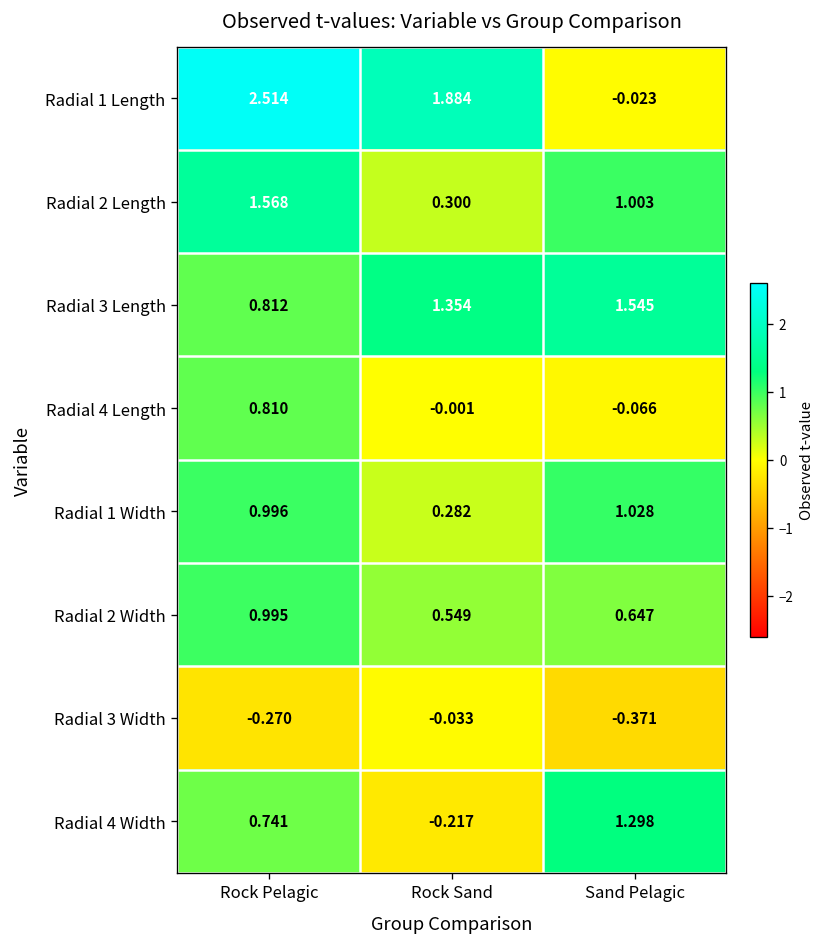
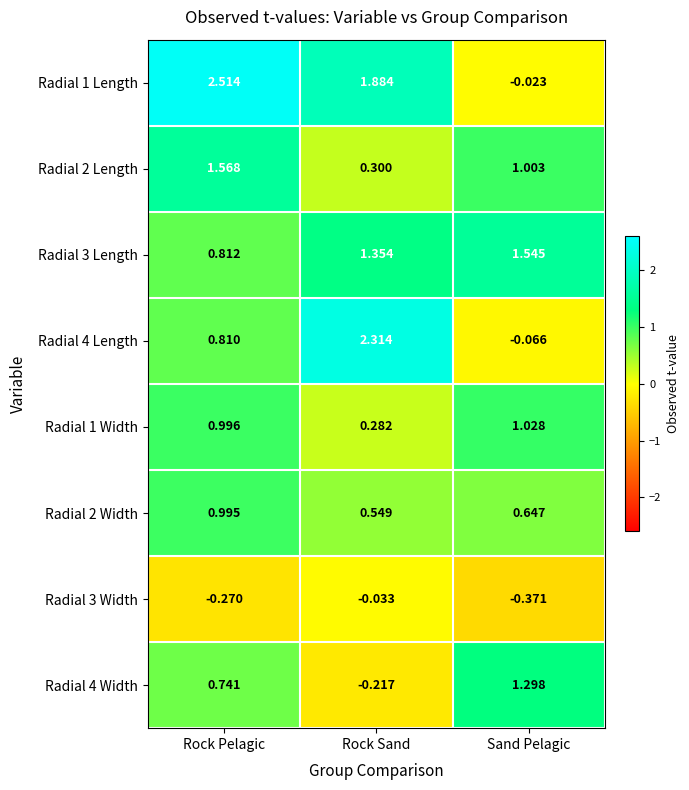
Radial 4 Length, Rock Sand: -0.001 -> 2.314
